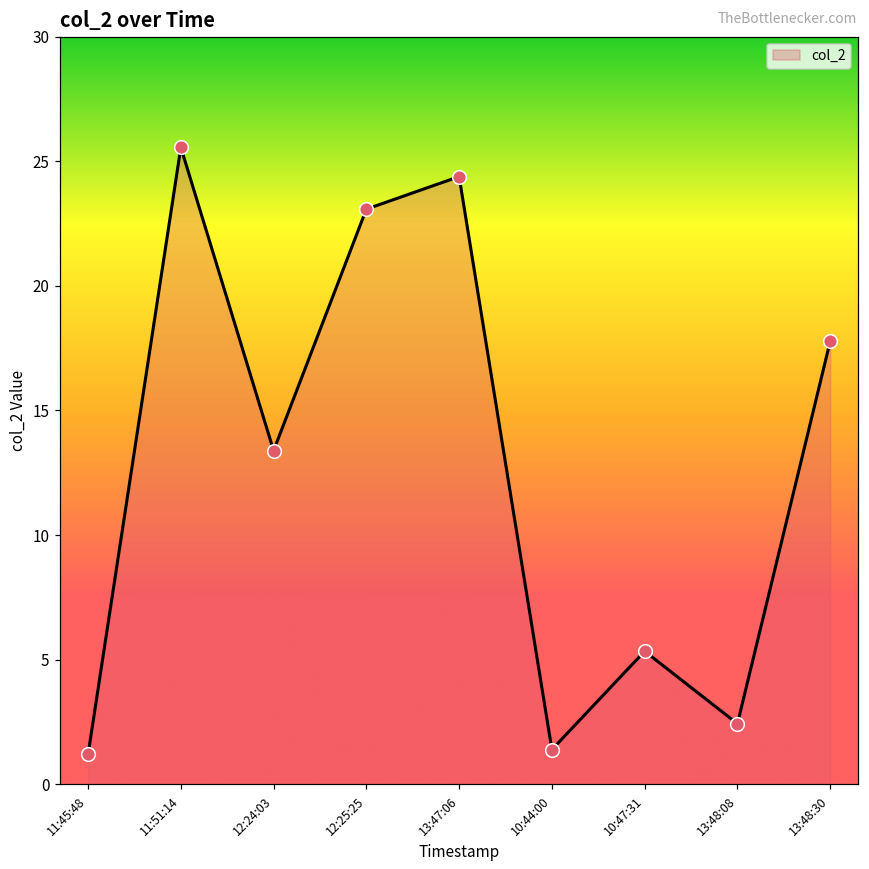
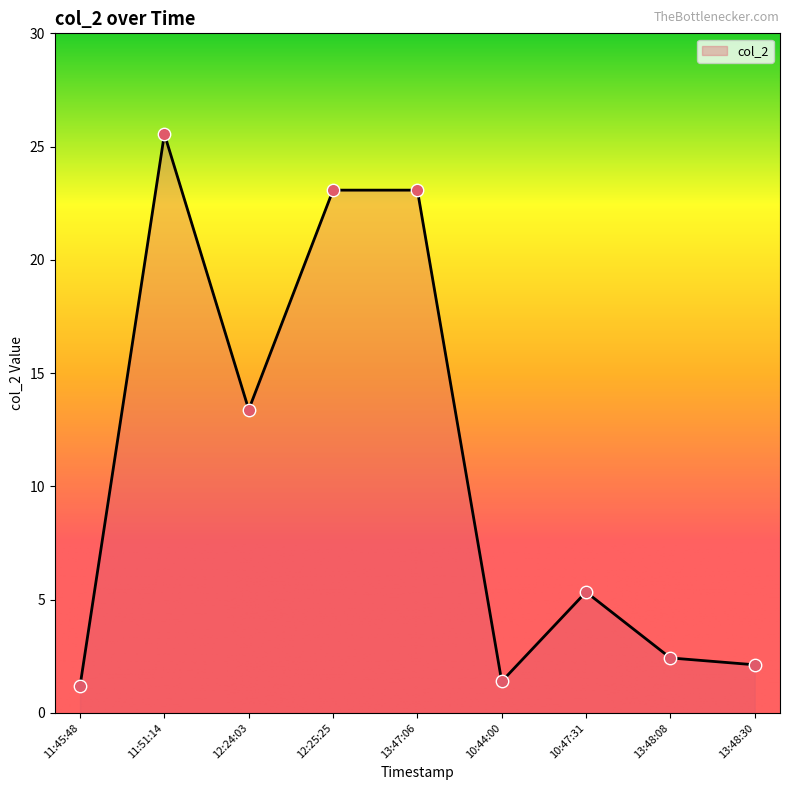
13:47:06: 24.4 -> 23.1
13:48:30: 17.8 -> 2.1
